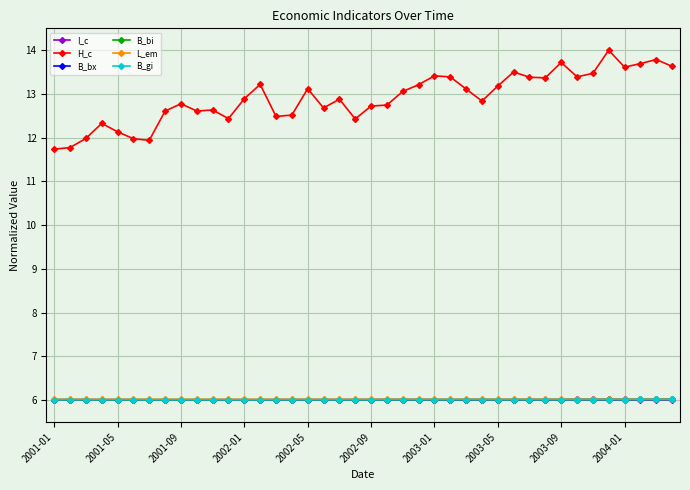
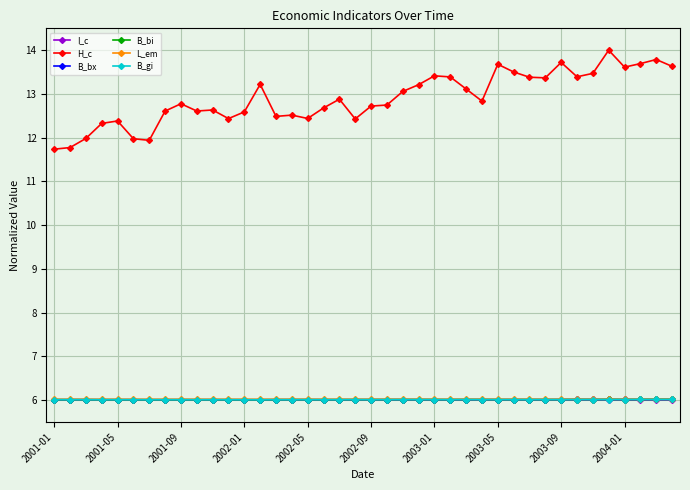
H_c, 2001-05: 12.1 -> 12.4
H_c, 2002-01: 12.9 -> 12.6
H_c, 2002-05: 13.1 -> 12.4
H_c, 2003-05: 13.2 -> 13.7
